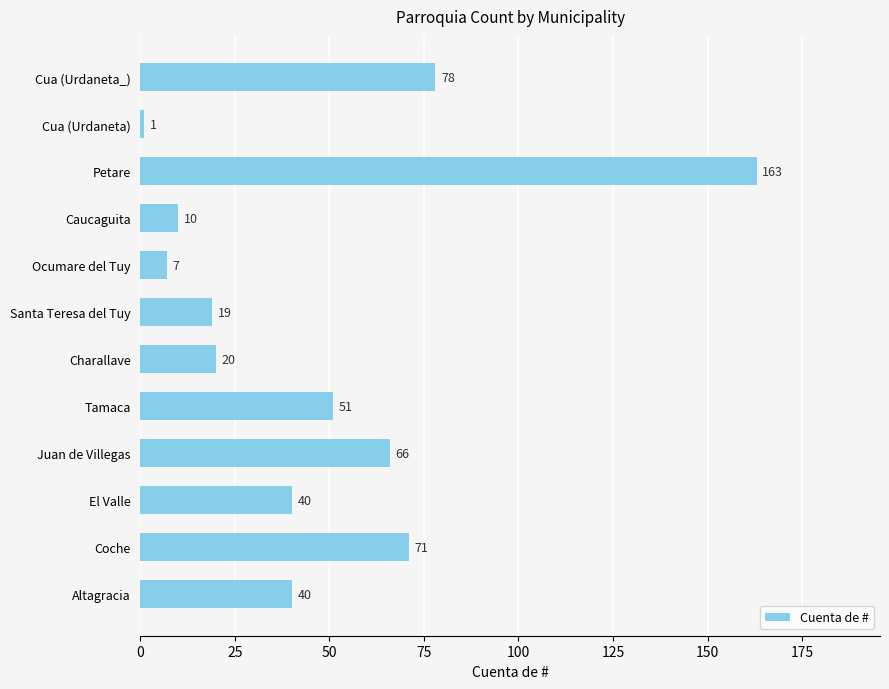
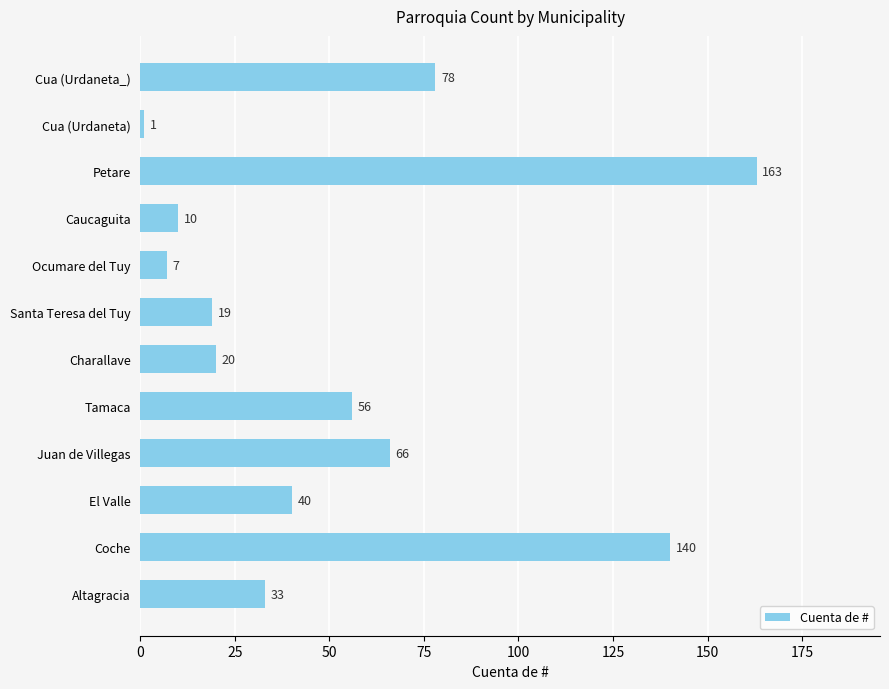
Tamaca: 51 -> 56
Coche: 71 -> 140
Altagracia: 40 -> 33
